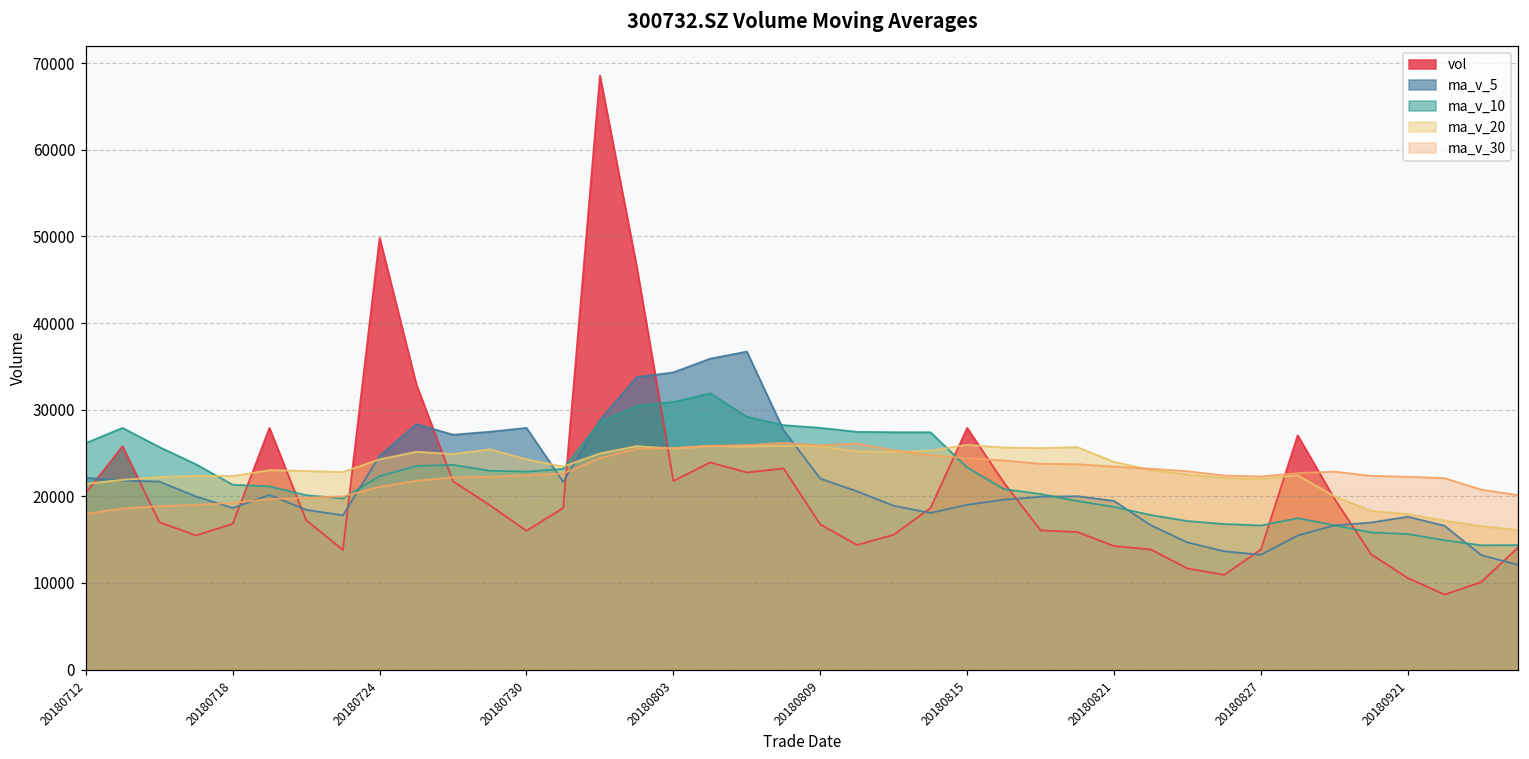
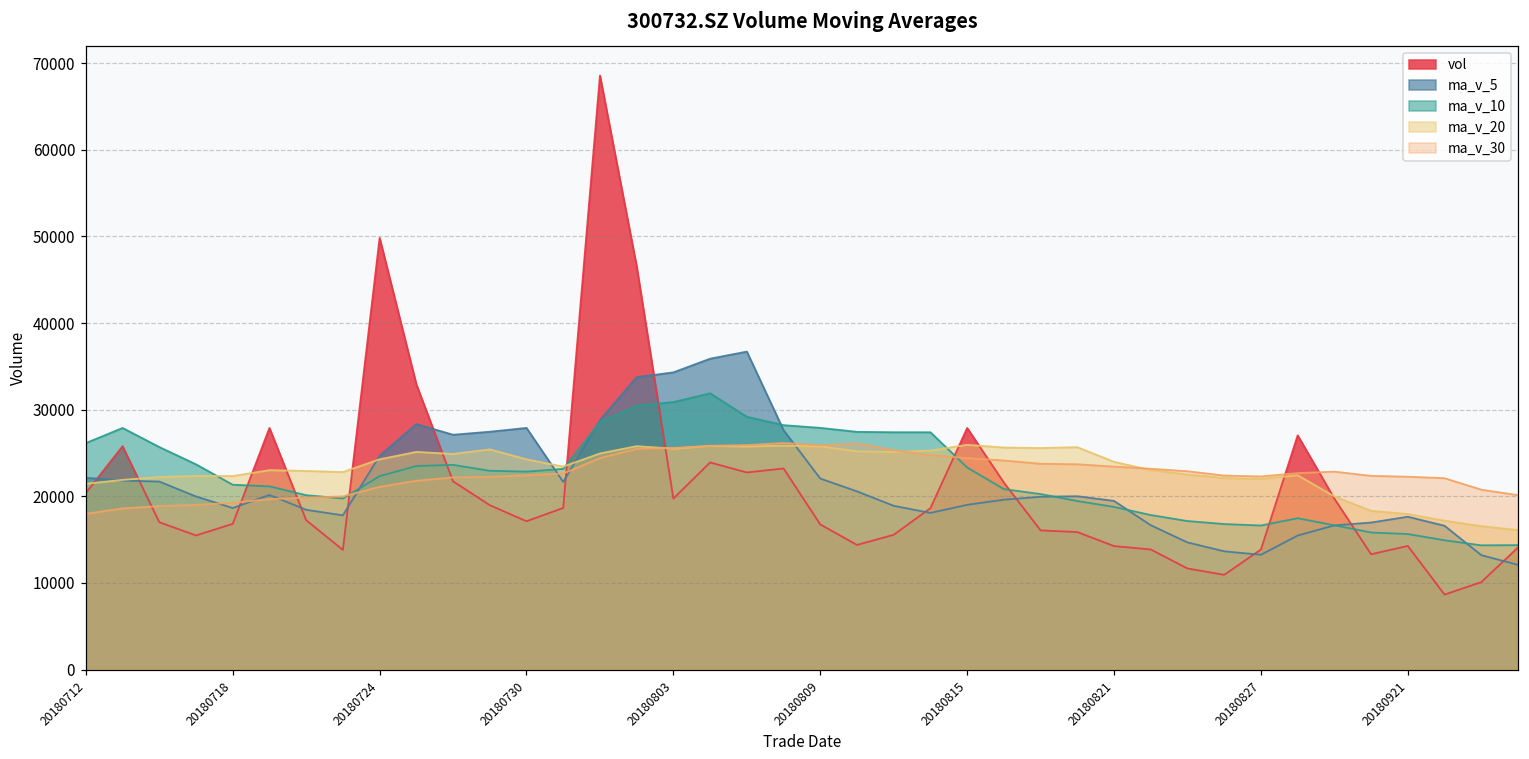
vol, 20180730: 16000 -> 17000
vol, 20180803: 22000 -> 20000
vol, 20180921: 11000 -> 14000
